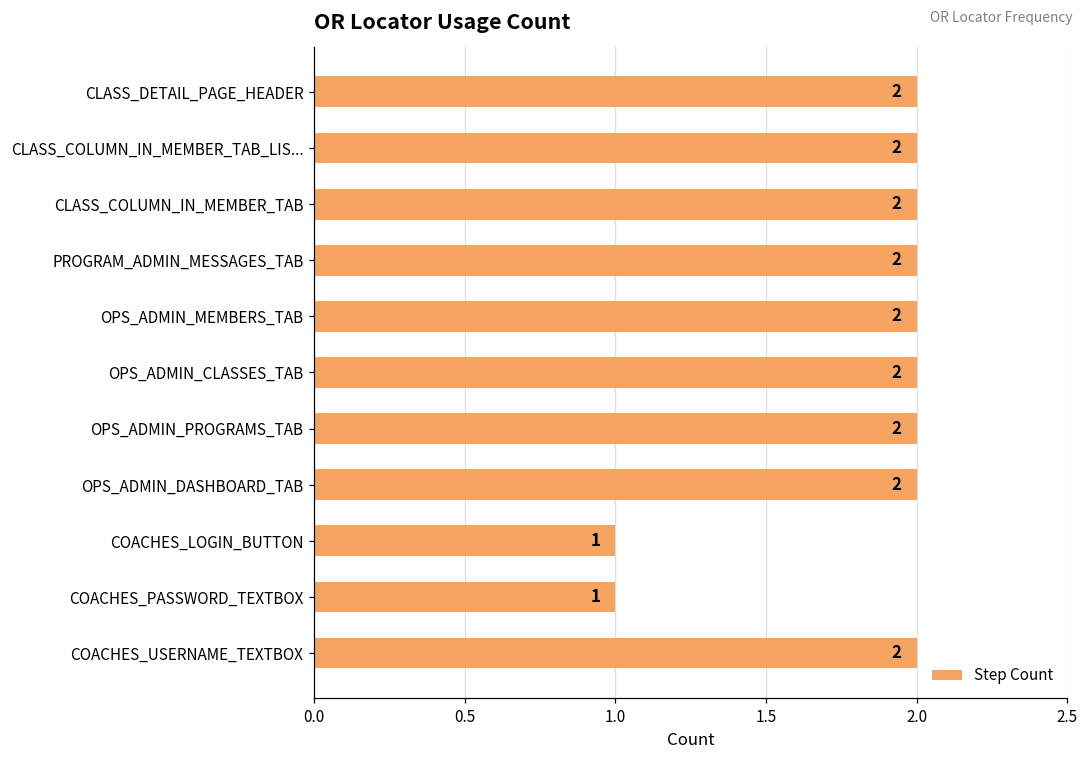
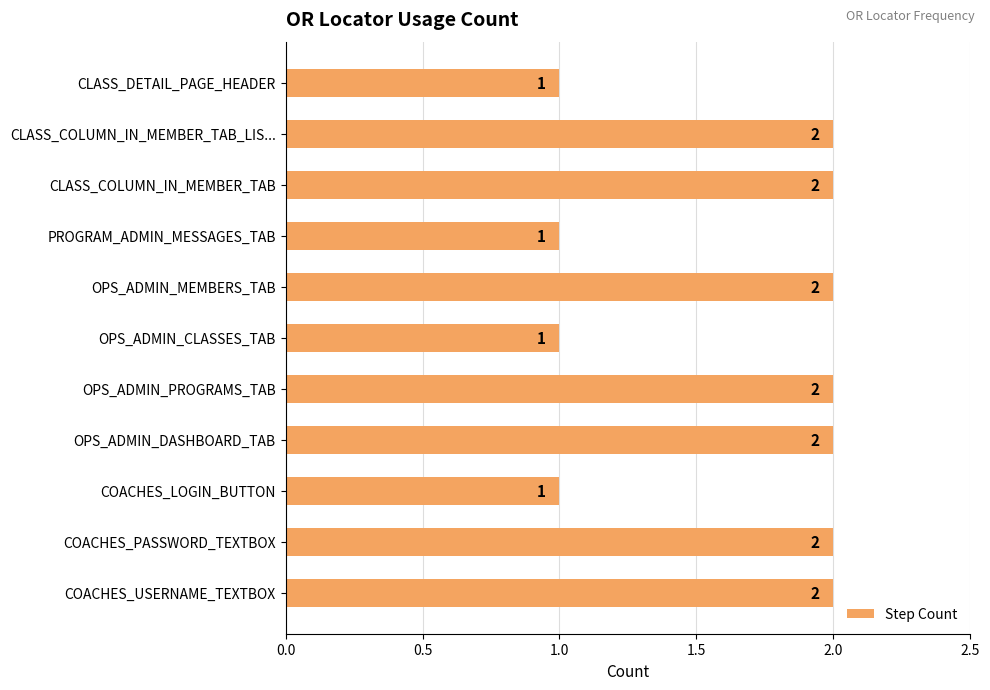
CLASS_DETAIL_PAGE_HEADER: 2 -> 1
PROGRAM_ADMIN_MESSAGES_TAB: 2 -> 1
OPS_ADMIN_CLASSES_TAB: 2 -> 1
COACHES_PASSWORD_TEXTBOX: 1 -> 2
